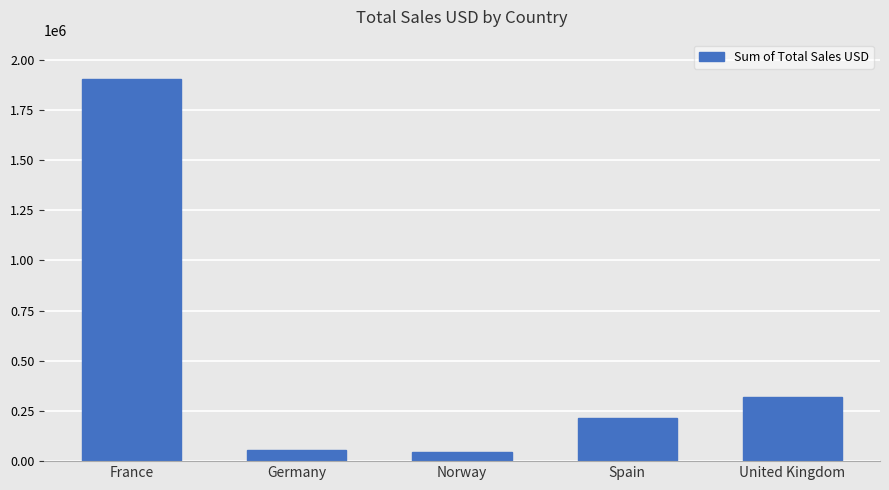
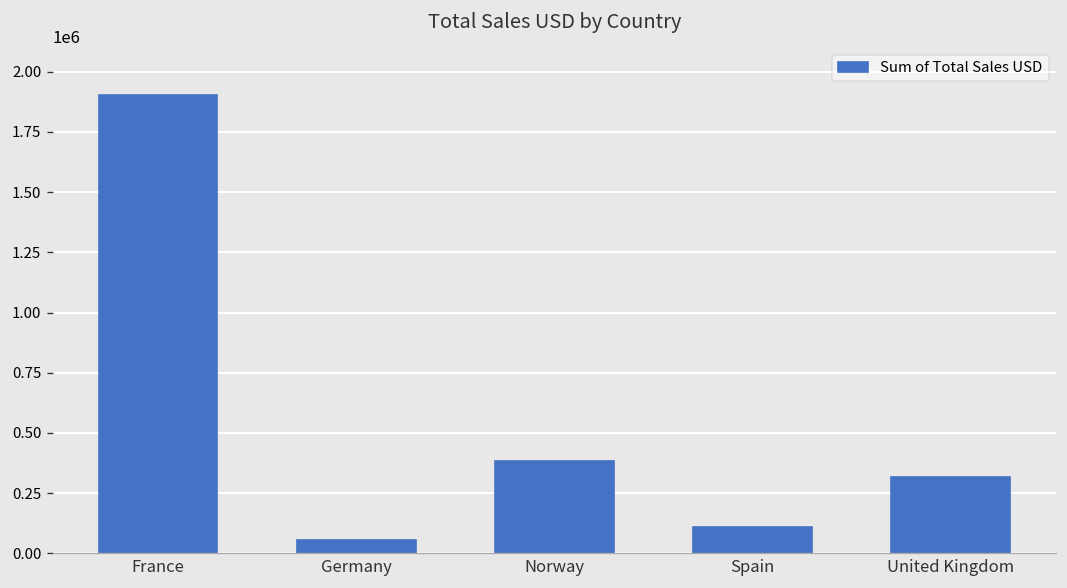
Norway: 40000 -> 390000
Spain: 210000 -> 110000
